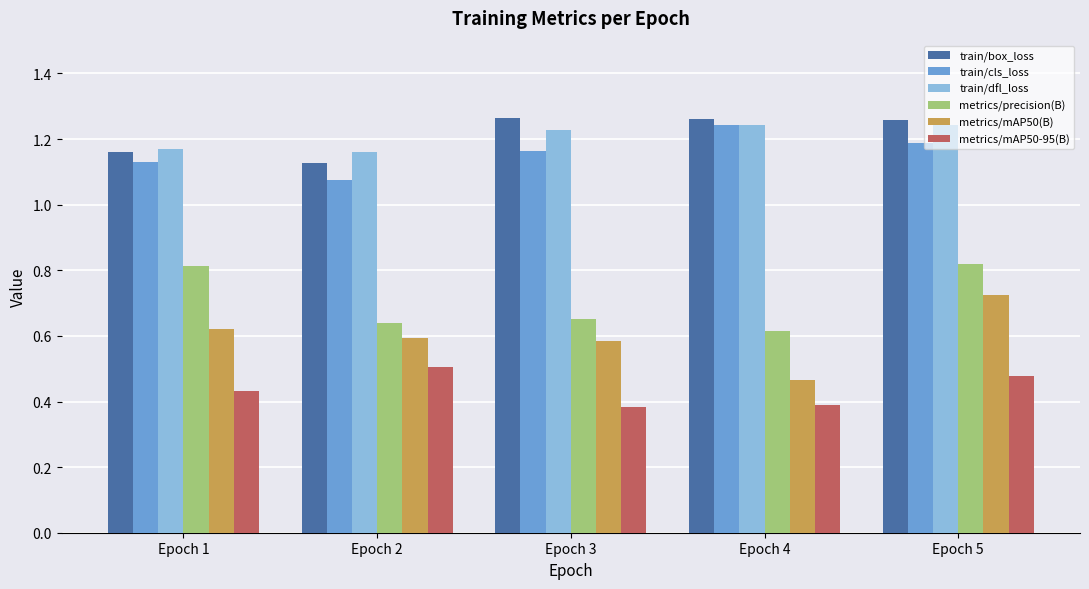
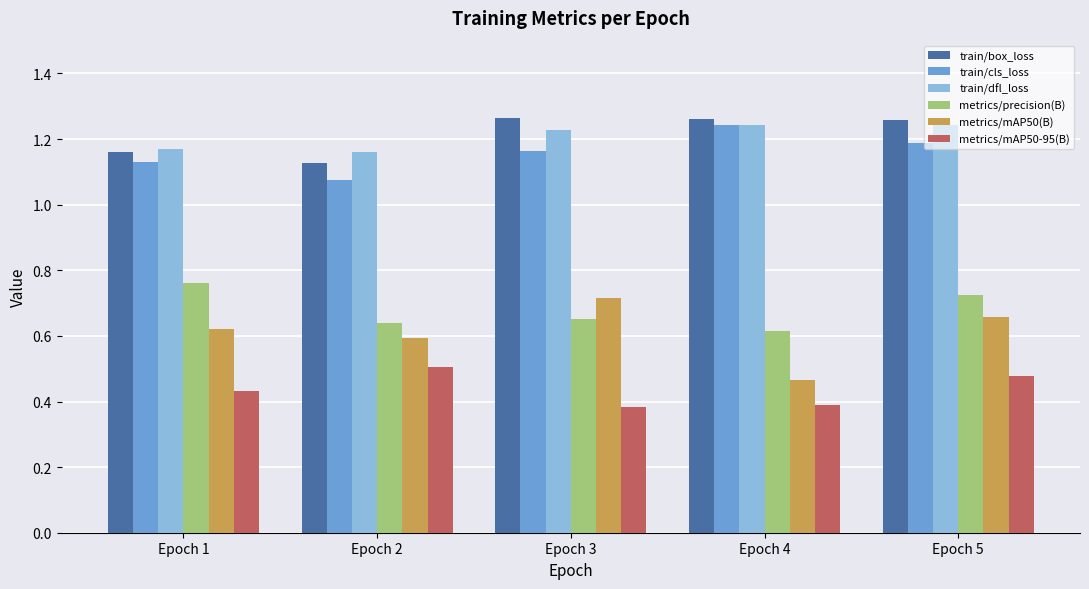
metrics/precision(B), Epoch 1: 0.81 -> 0.76
metrics/mAP50(B), Epoch 3: 0.58 -> 0.72
metrics/precision(B), Epoch 5: 0.82 -> 0.72
metrics/mAP50(B), Epoch 5: 0.73 -> 0.66
